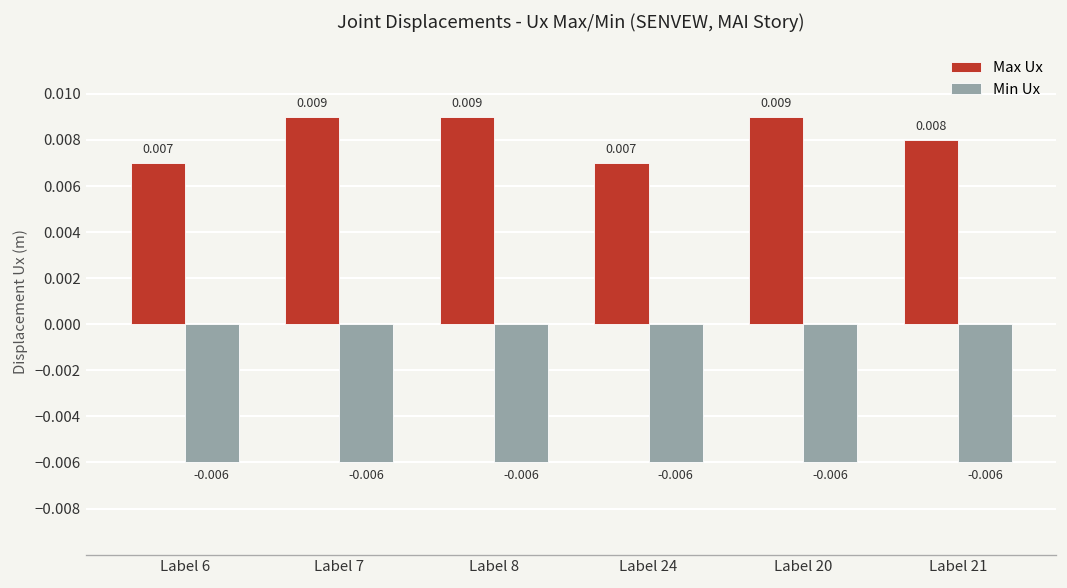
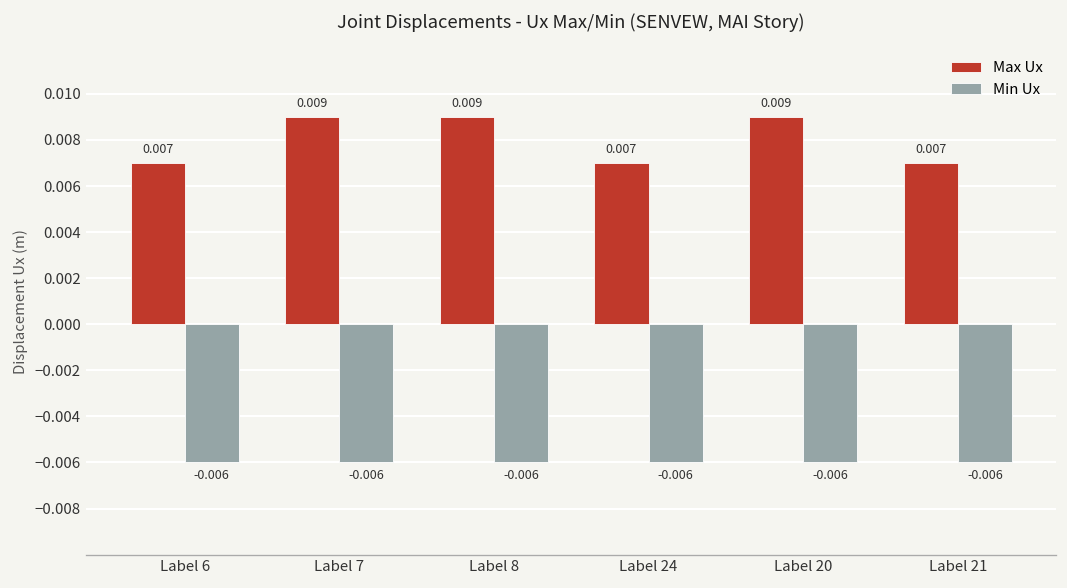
Max Ux, Label 21: 0.008 -> 0.007
